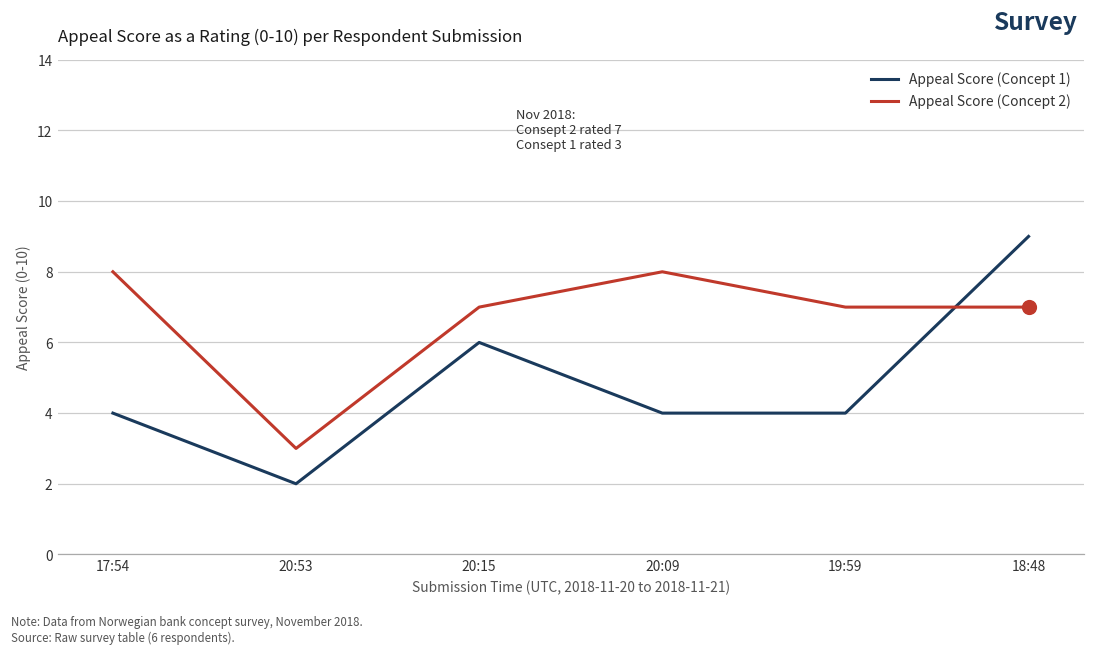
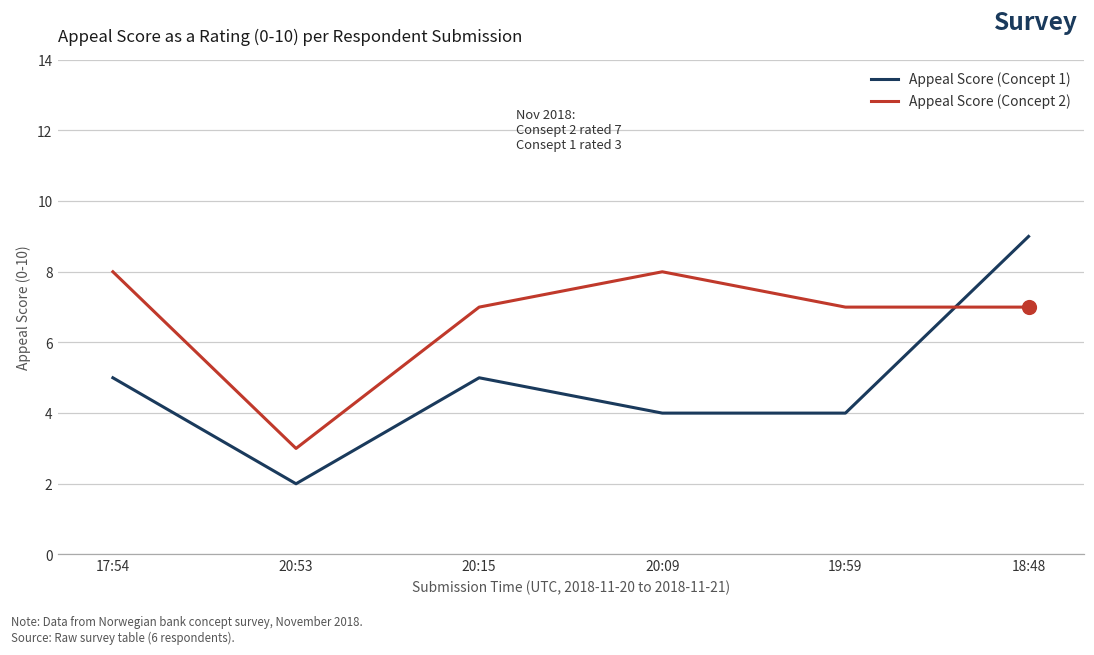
Appeal Score (Concept 1), 17:54: 4 -> 5
Appeal Score (Concept 1), 20:15: 6 -> 5
